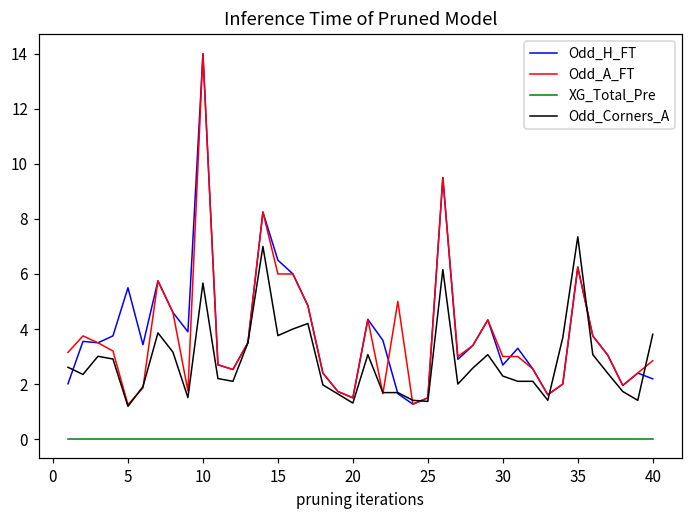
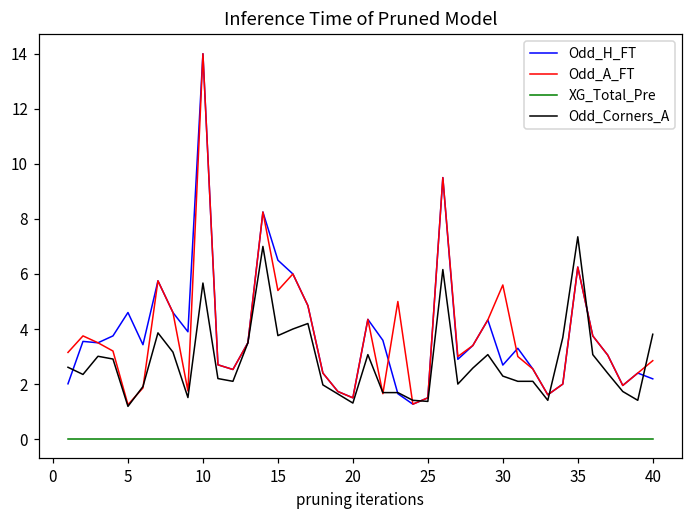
Odd_H_FT, 5: 5.5 -> 4.6
Odd_A_FT, 15: 6.0 -> 5.4
Odd_A_FT, 30: 3.0 -> 5.6
